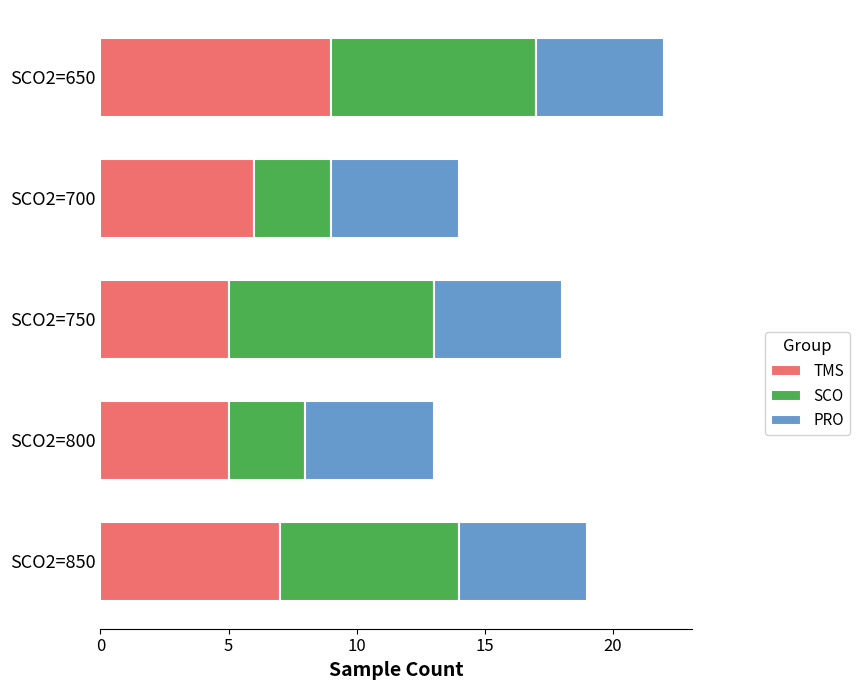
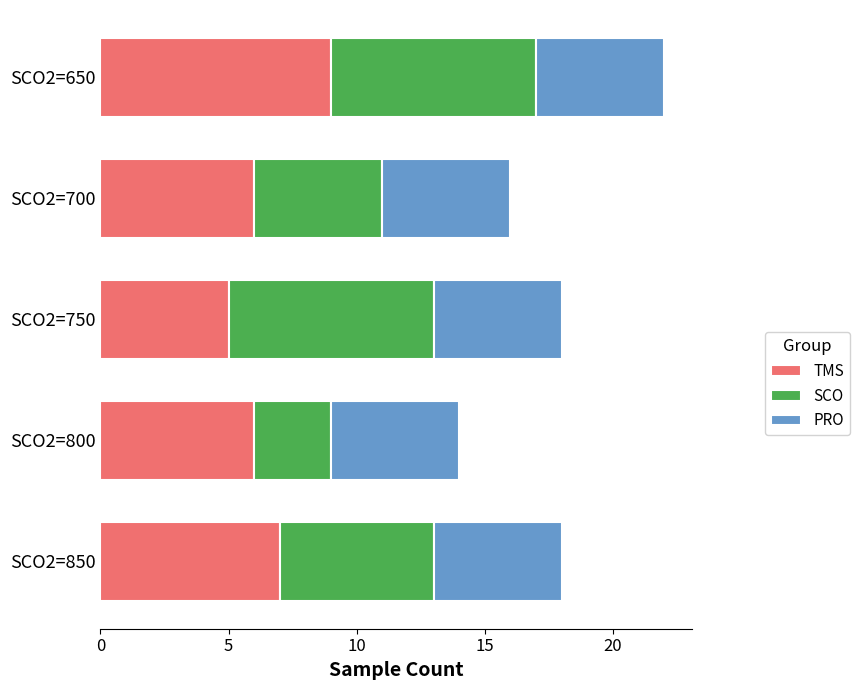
SCO, SCO2=700: 3 -> 5
TMS, SCO2=800: 5 -> 6
SCO, SCO2=850: 7 -> 6
